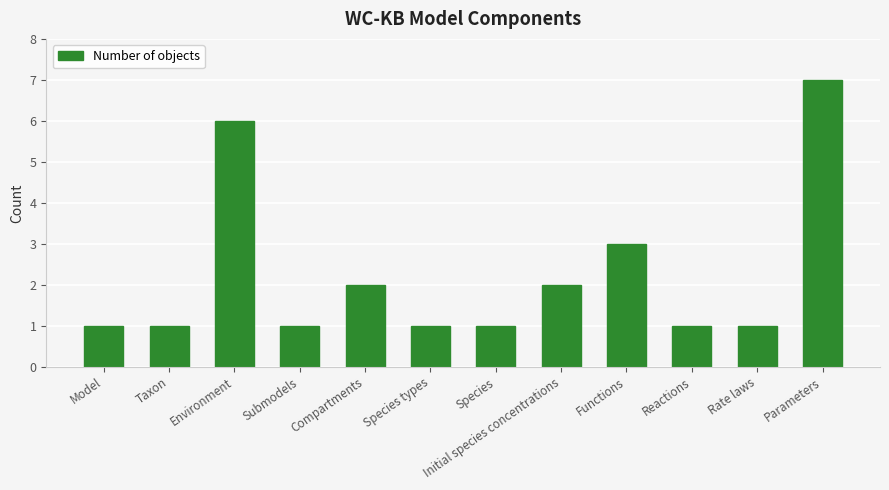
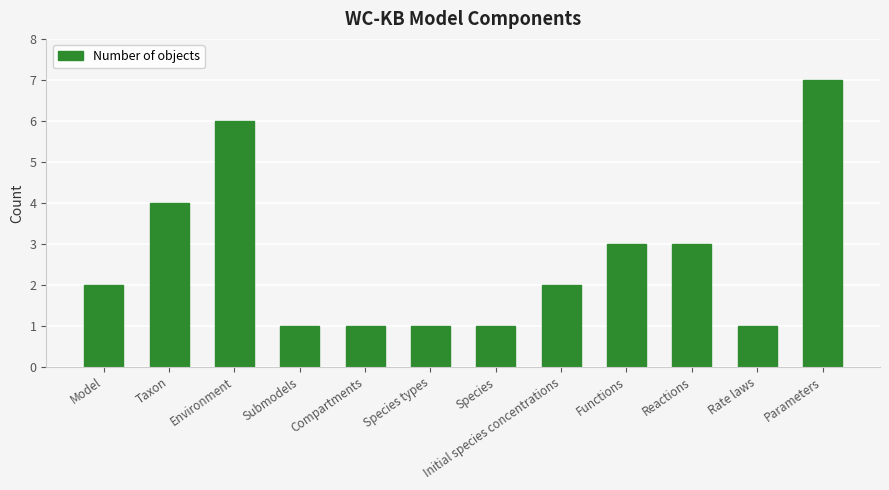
Model: 1 -> 2
Taxon: 1 -> 4
Compartments: 2 -> 1
Reactions: 1 -> 3
